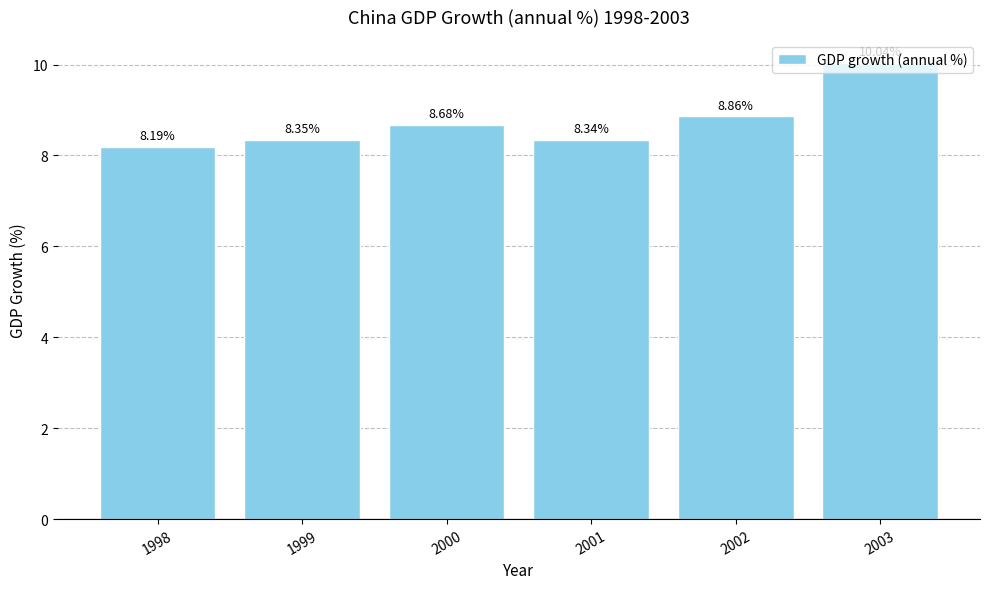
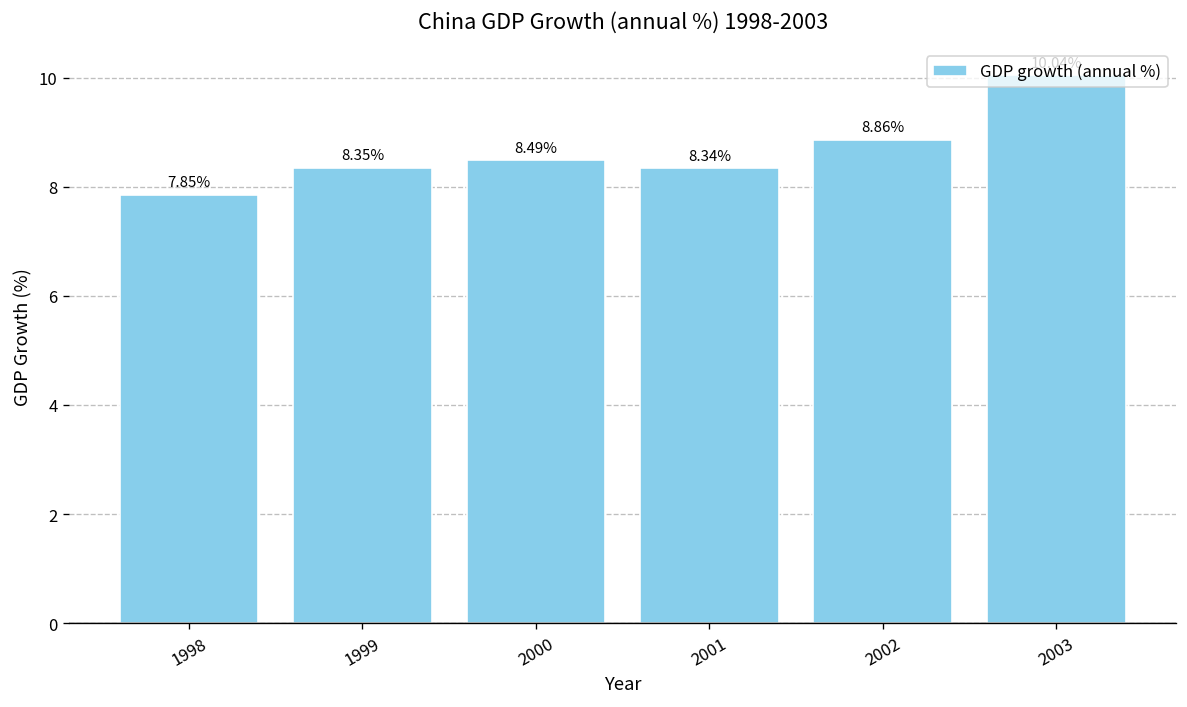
1998: 8.19% -> 7.85%
2000: 8.68% -> 8.49%
